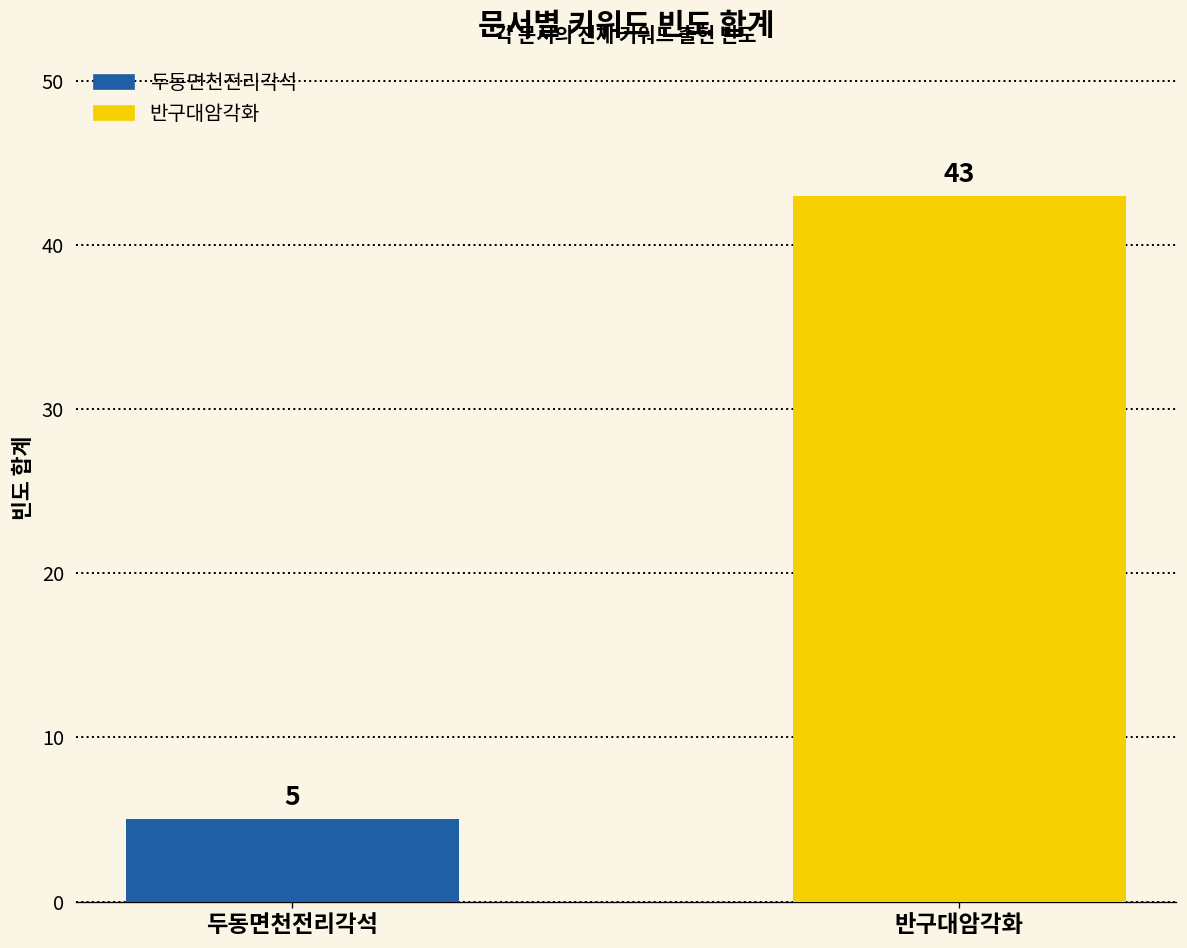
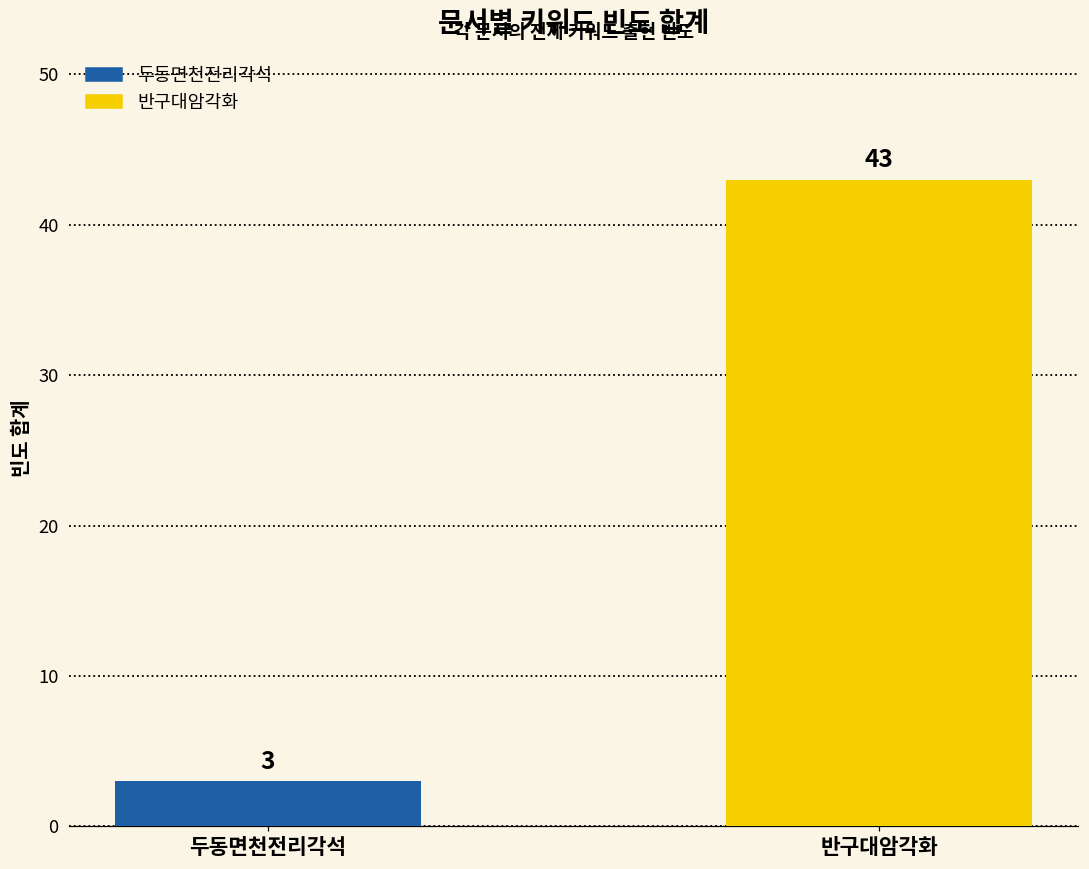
두동면천전리각석: 5 -> 3
